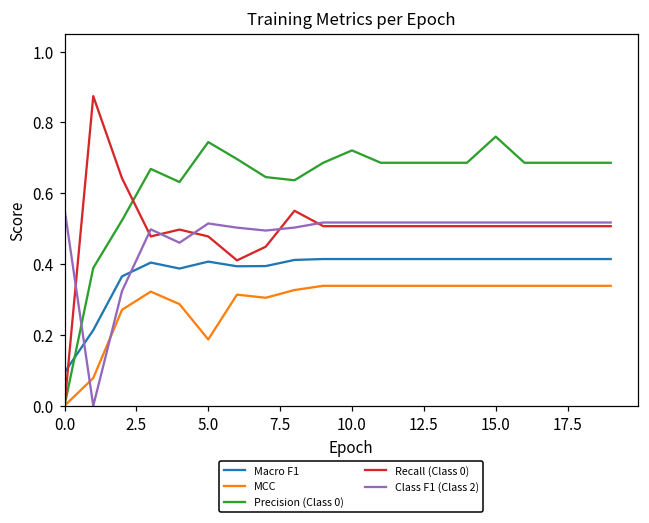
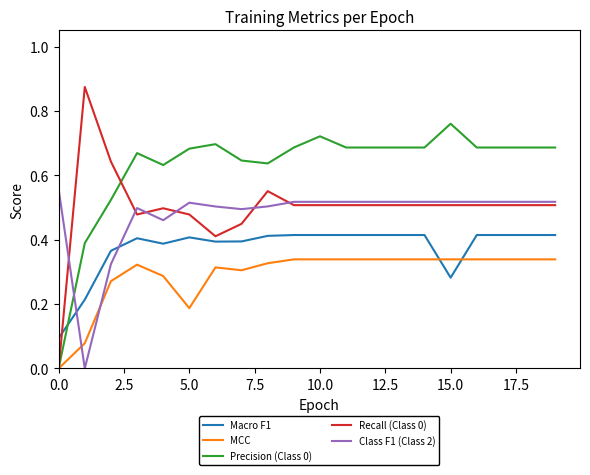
Precision (Class 0), 5.0: 0.74 -> 0.68
Macro F1, 15.0: 0.41 -> 0.28
